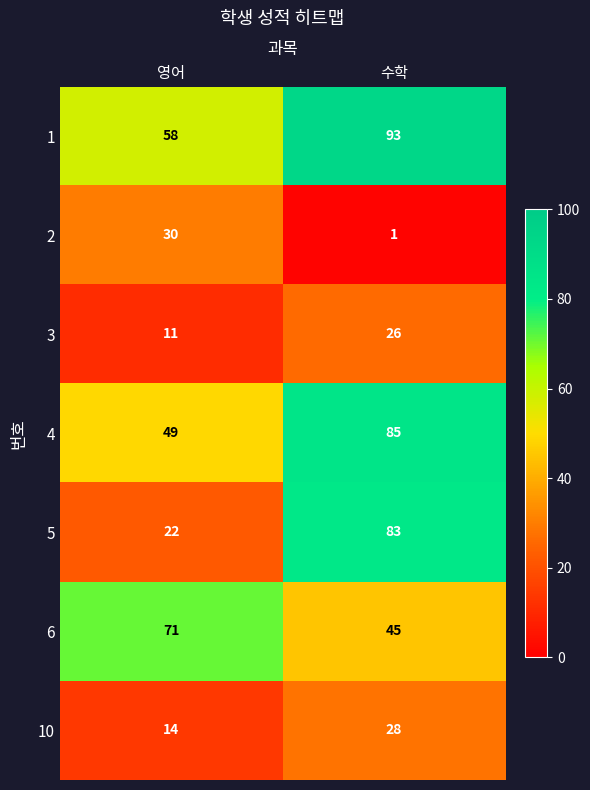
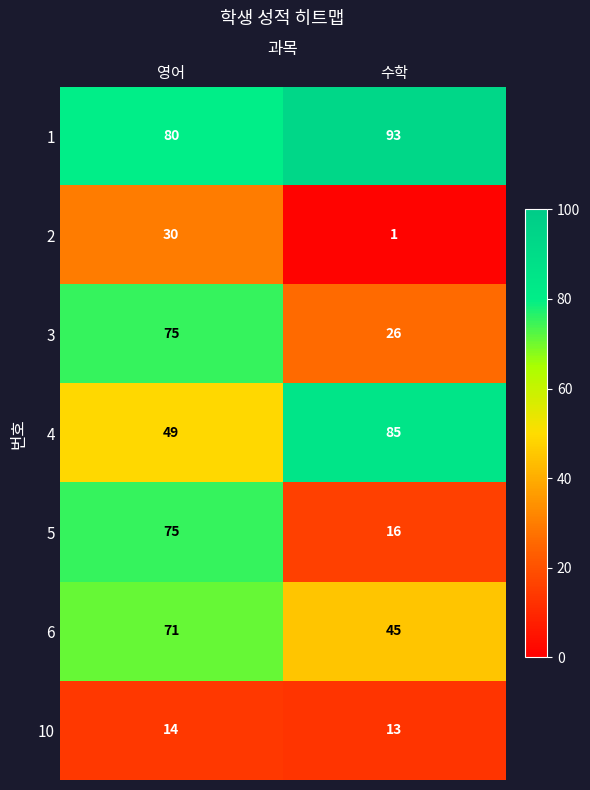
1, 영어: 58 -> 80
3, 영어: 11 -> 75
5, 영어: 22 -> 75
5, 수학: 83 -> 16
10, 수학: 28 -> 13
